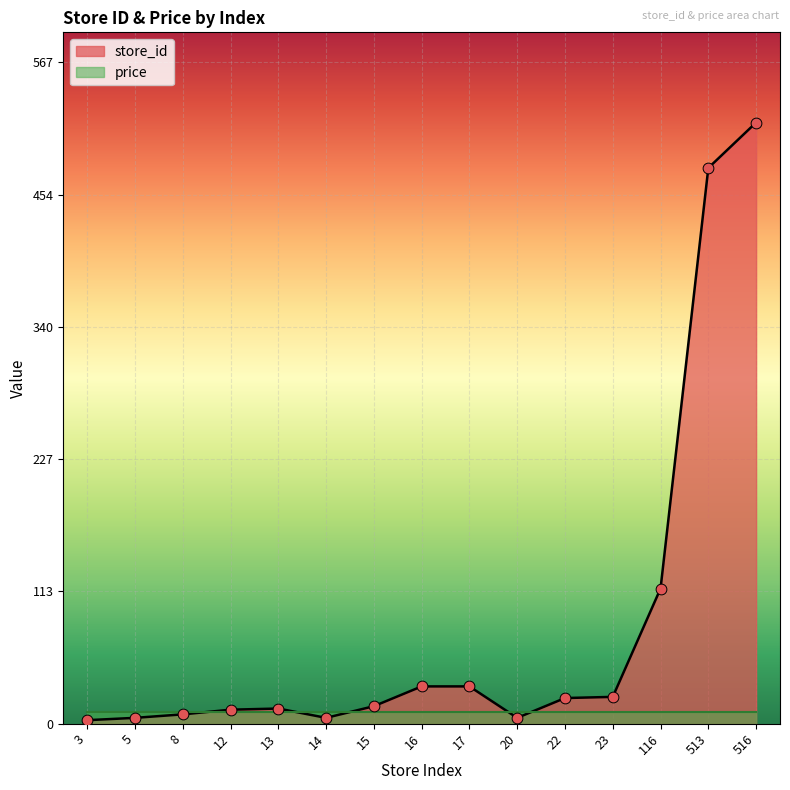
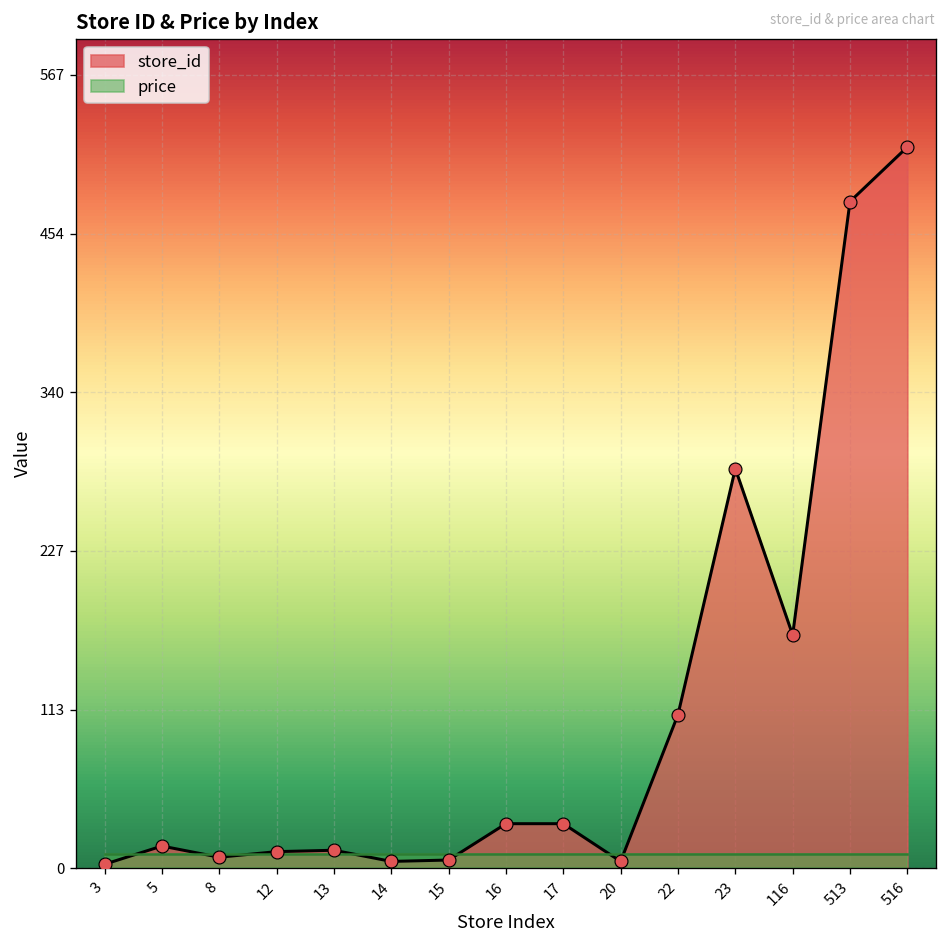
store_id, 5: 5 -> 16
store_id, 15: 15 -> 6
store_id, 22: 22 -> 110
store_id, 23: 23 -> 286
store_id, 116: 116 -> 167
